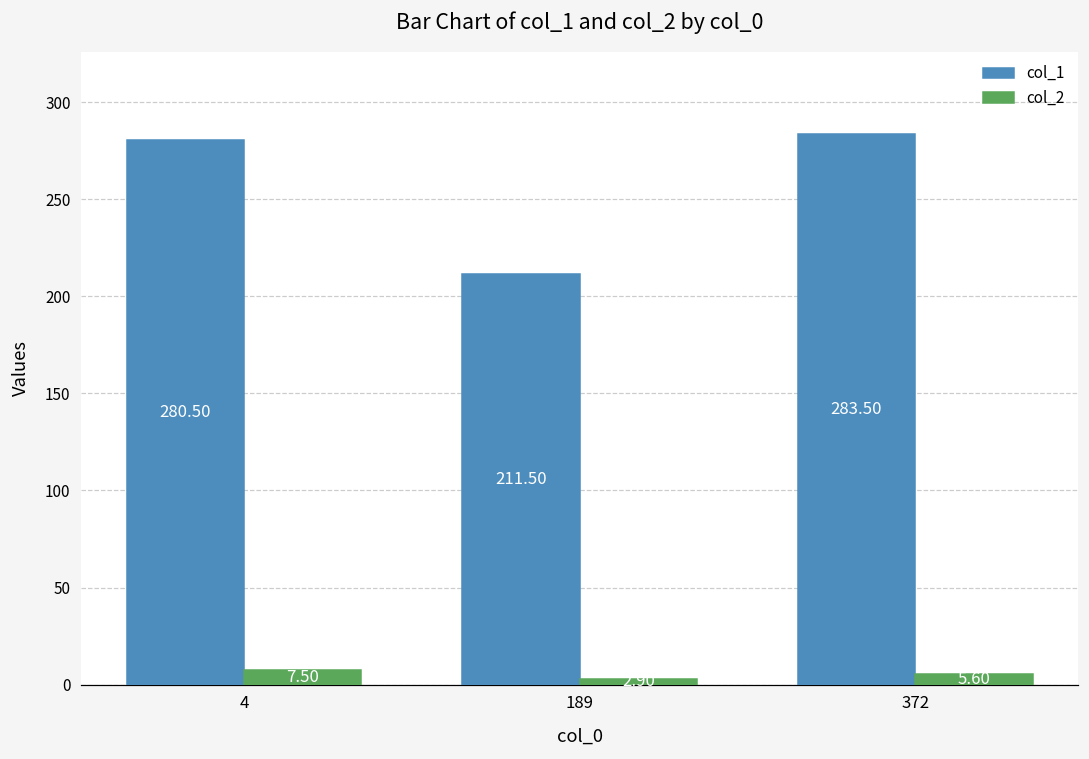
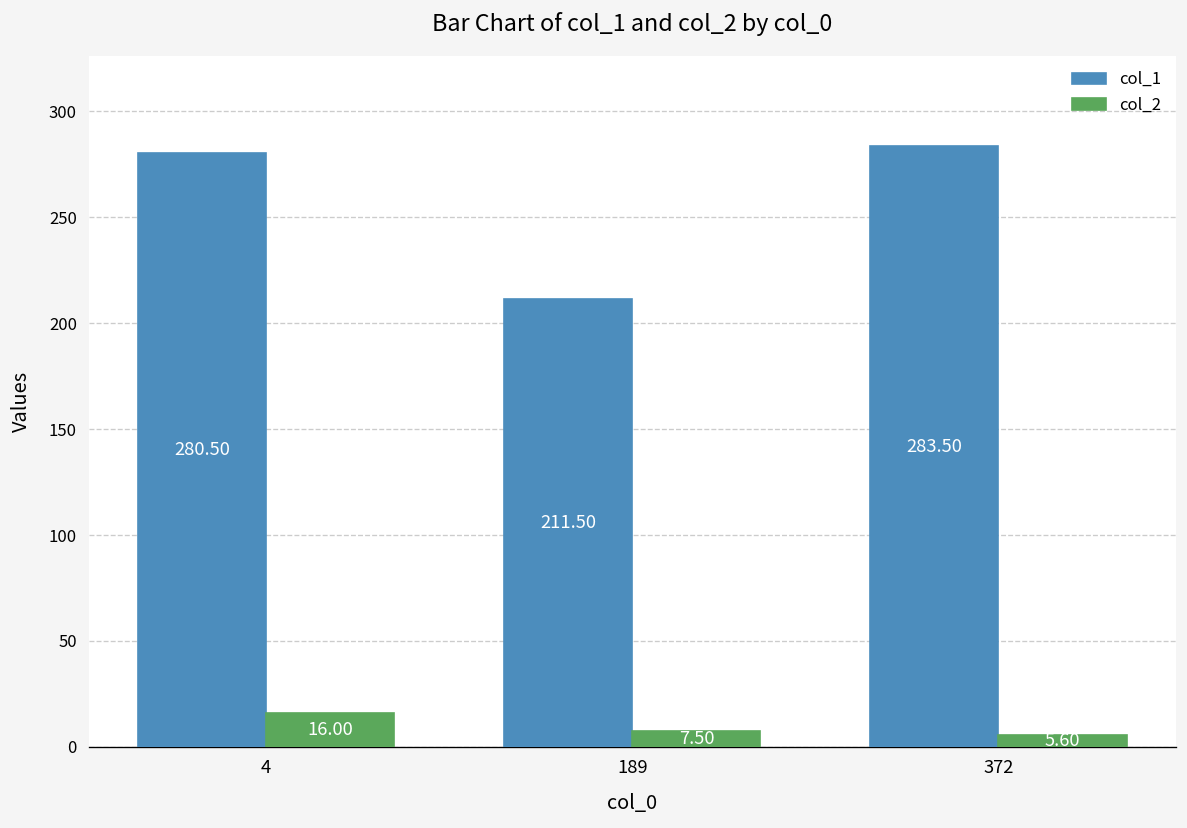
col_2, 4: 7.50 -> 16.00
col_2, 189: 3 -> 8
